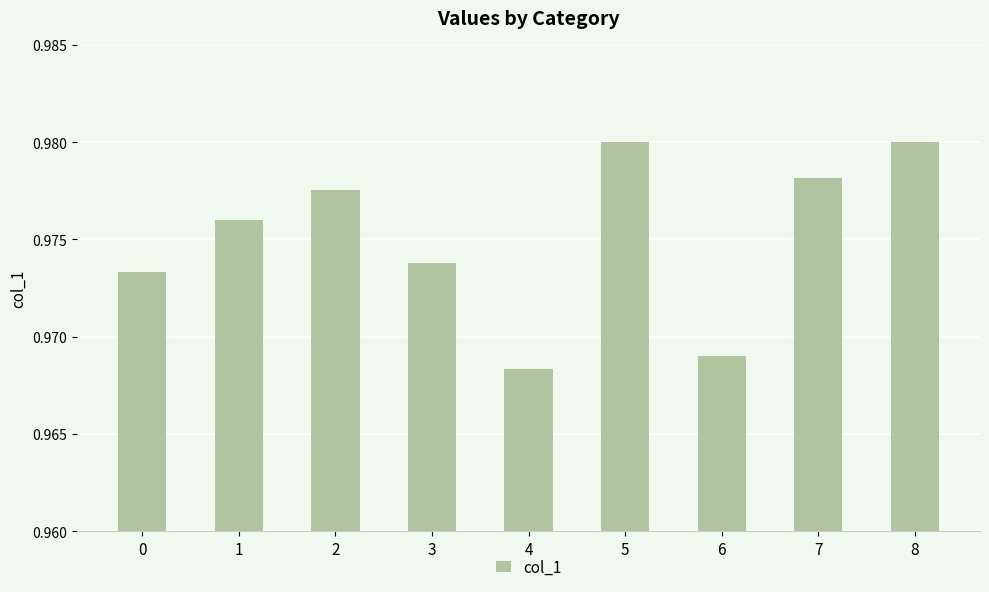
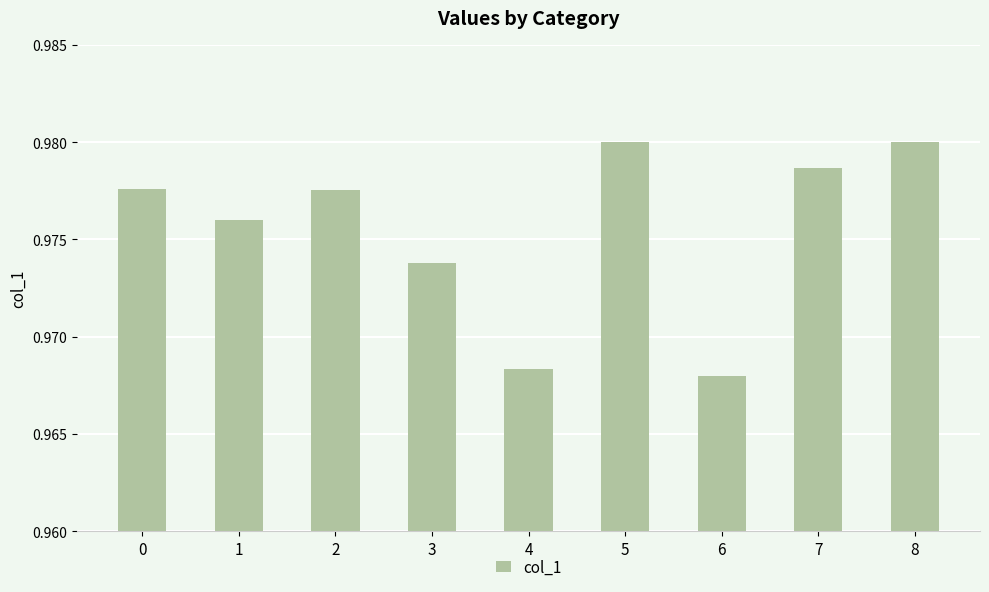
0: 0.9733 -> 0.9776
6: 0.969 -> 0.968
7: 0.9782 -> 0.9787
